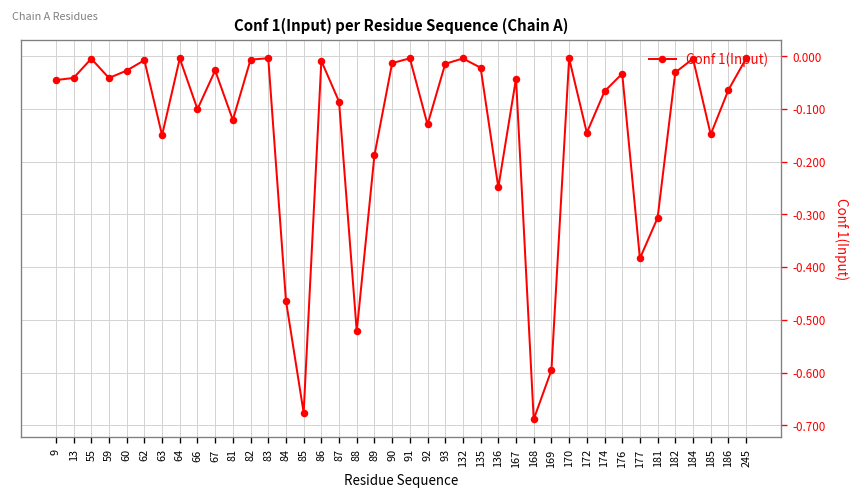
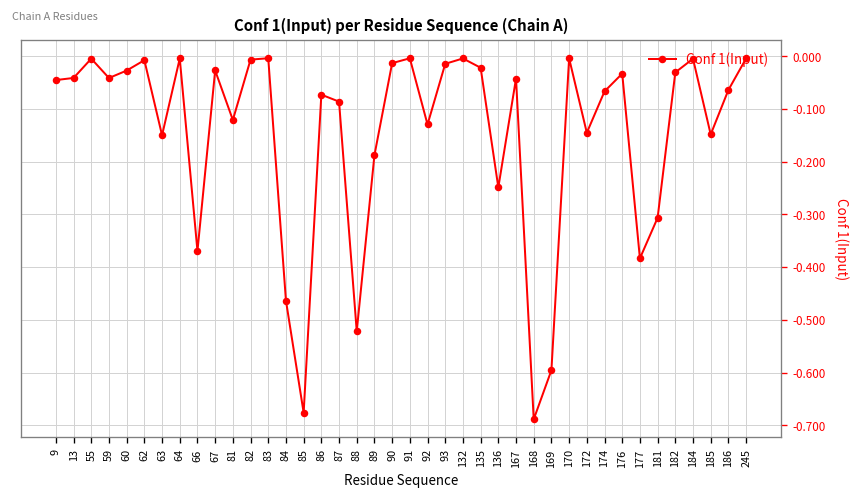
66: -0.10 -> -0.37
86: -0.01 -> -0.07
